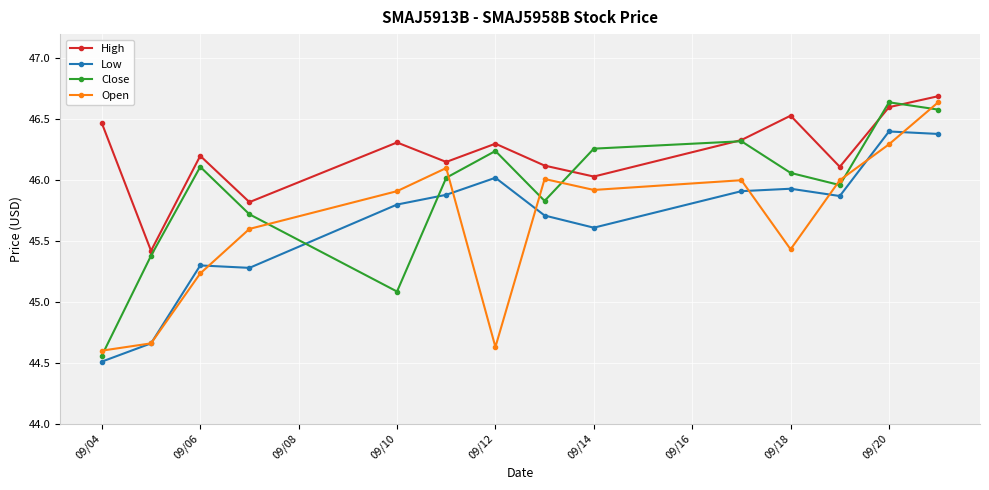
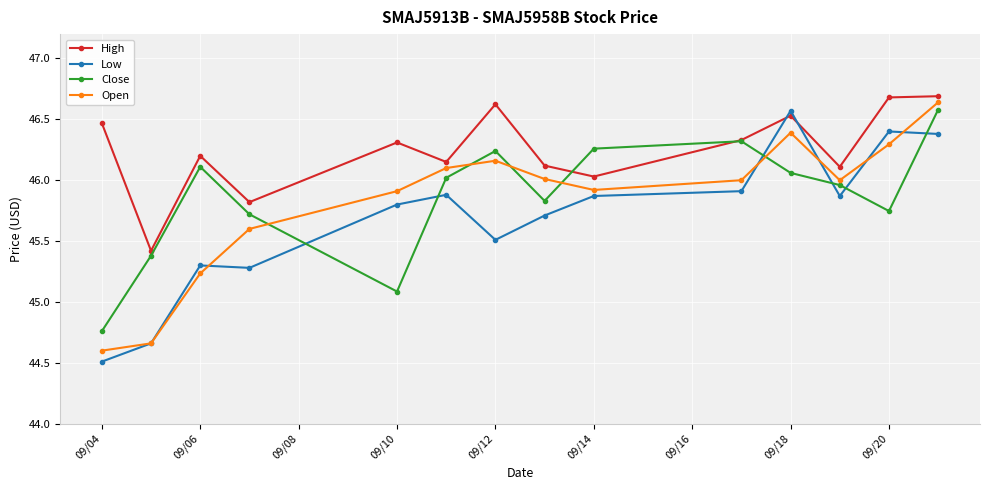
Close, 09/04: 44.56 -> 44.76
High, 09/12: 46.30 -> 46.62
Low, 09/12: 46.02 -> 45.51
Open, 09/12: 44.63 -> 46.16
Low, 09/14: 45.61 -> 45.87
Low, 09/18: 45.93 -> 46.57
Open, 09/18: 45.43 -> 46.39
High, 09/20: 46.60 -> 46.68
Close, 09/20: 46.64 -> 45.75
